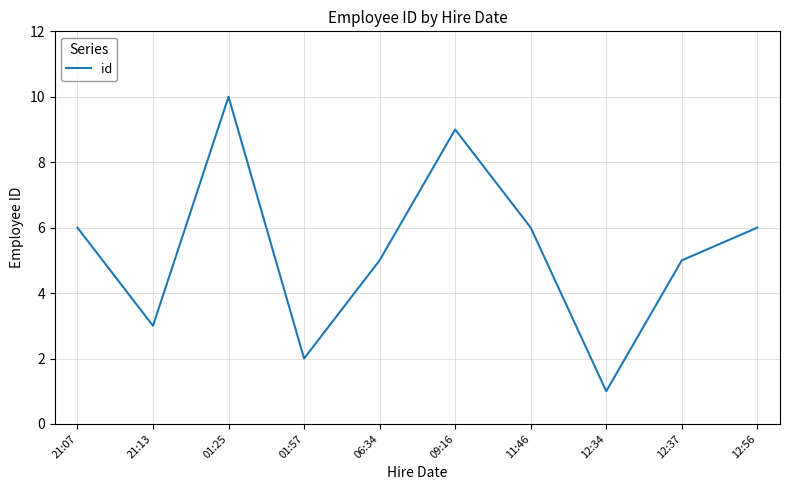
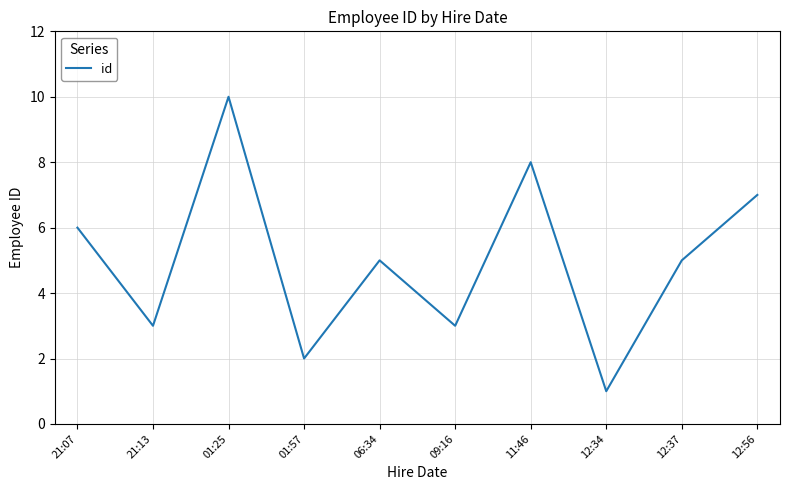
09:16: 9 -> 3
11:46: 6 -> 8
12:56: 6 -> 7
